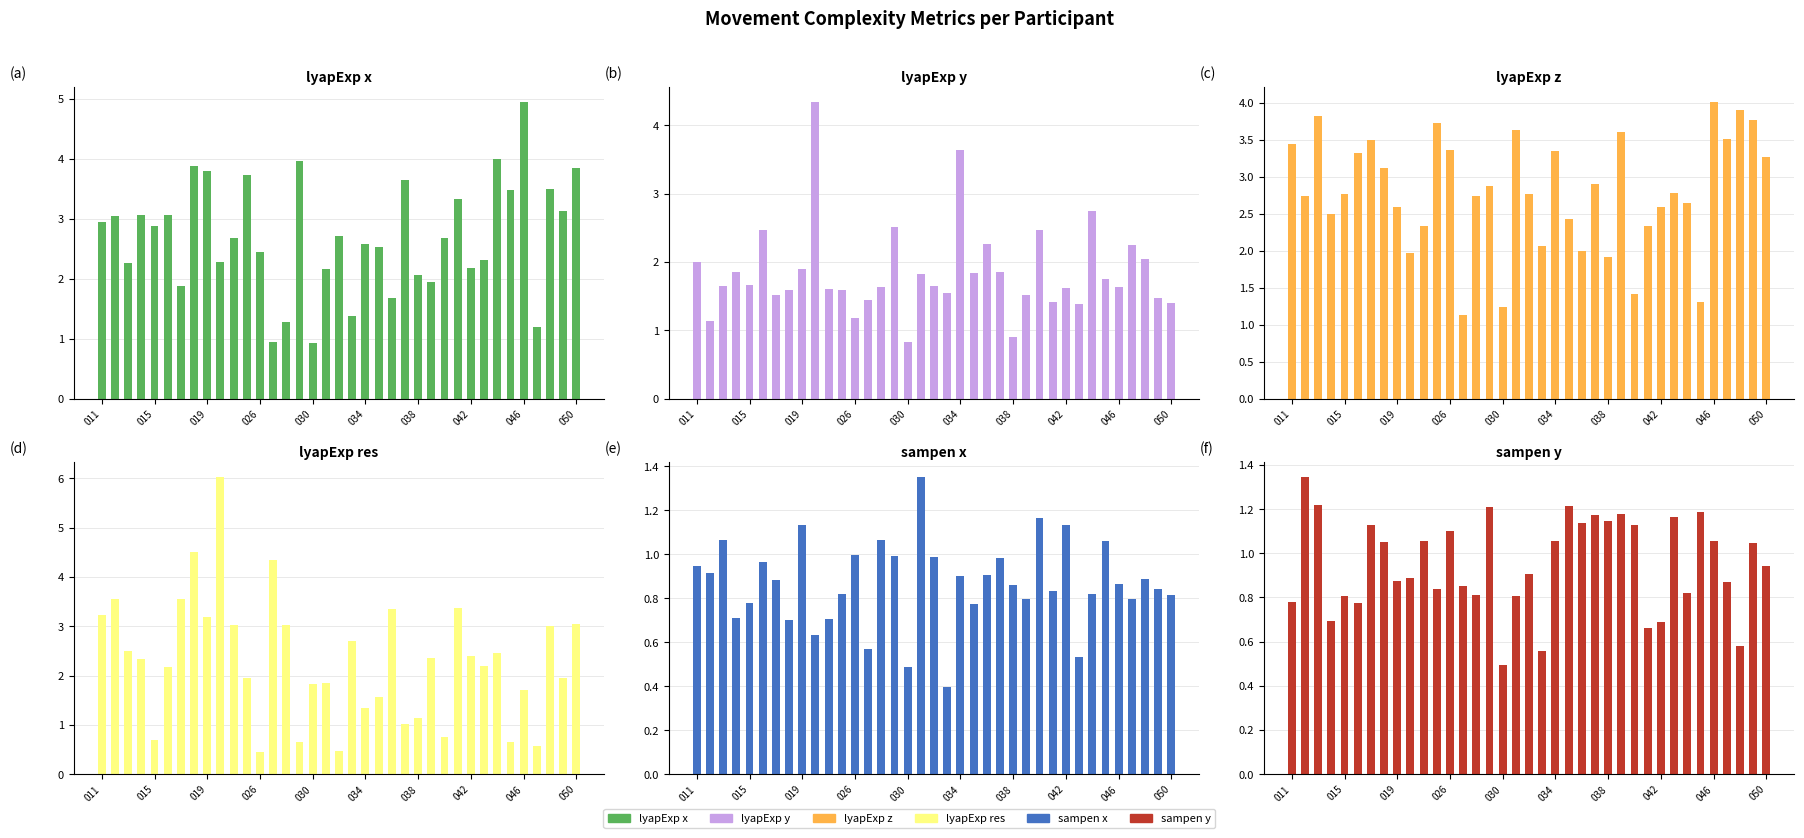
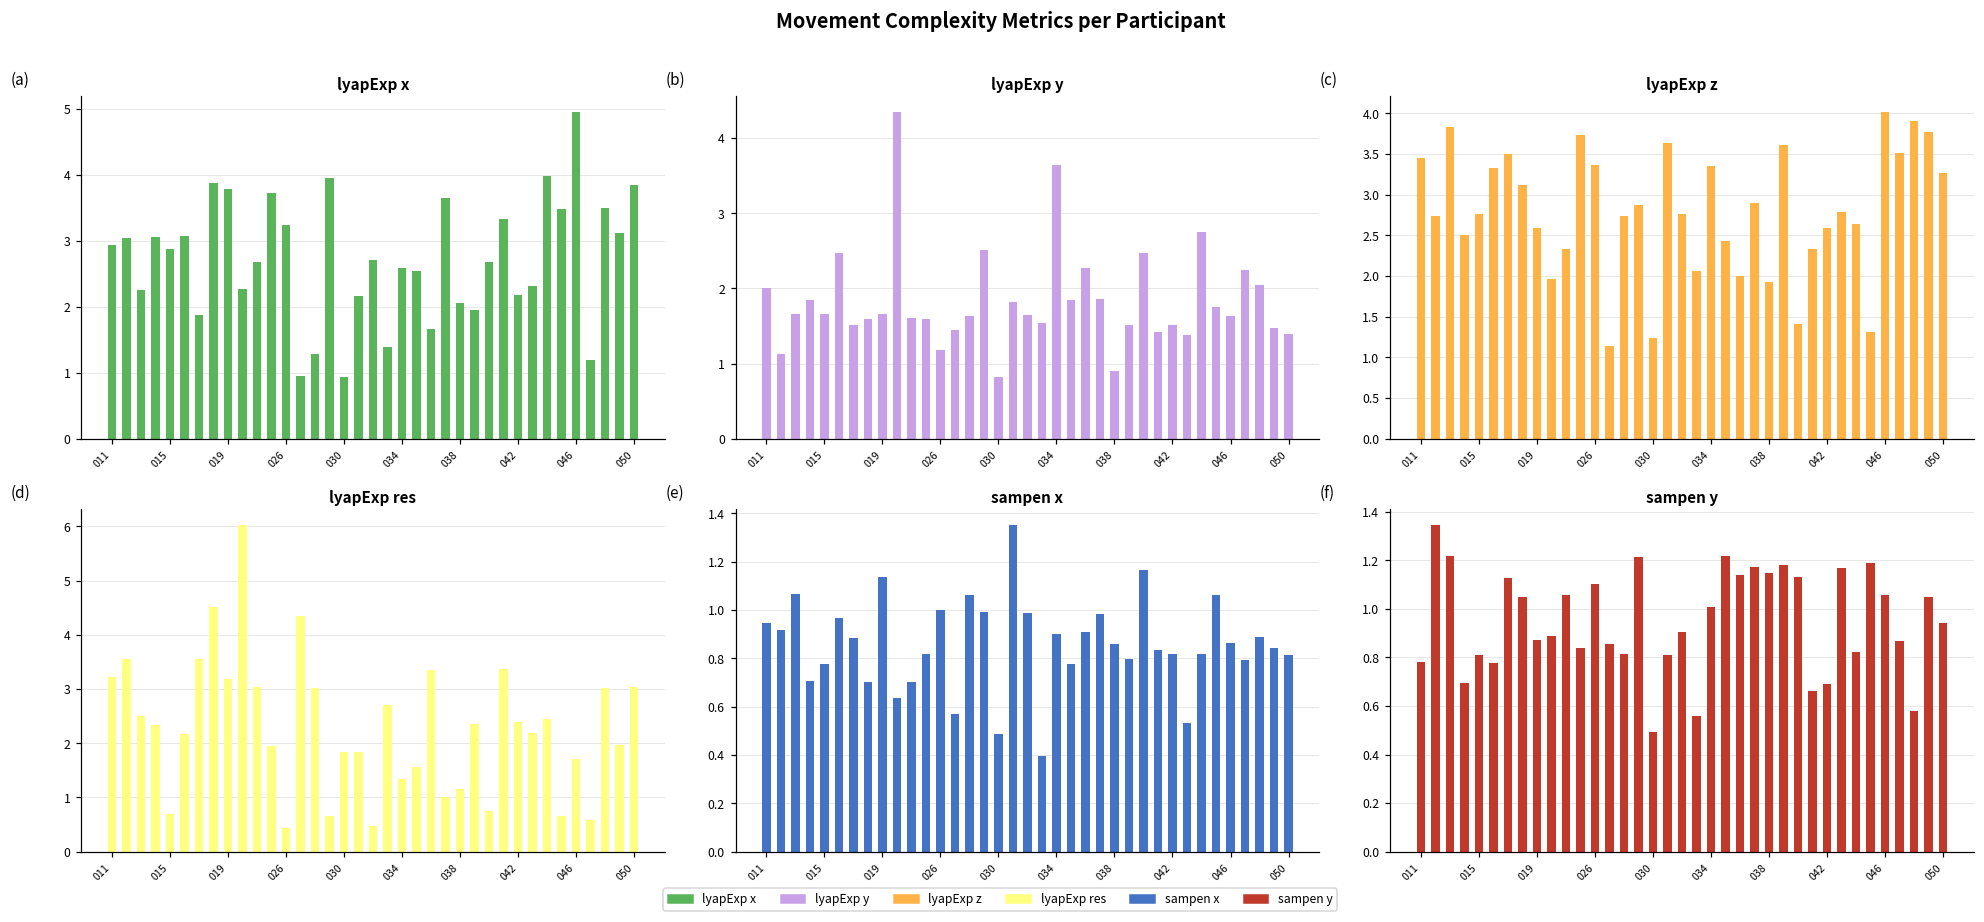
lyapExp x, 026: 2.4 -> 3.2
lyapExp y, 019: 1.9 -> 1.7
lyapExp y, 042: 1.6 -> 1.5
sampen x, 042: 1.13 -> 0.82
sampen y, 034: 1.06 -> 1.01
